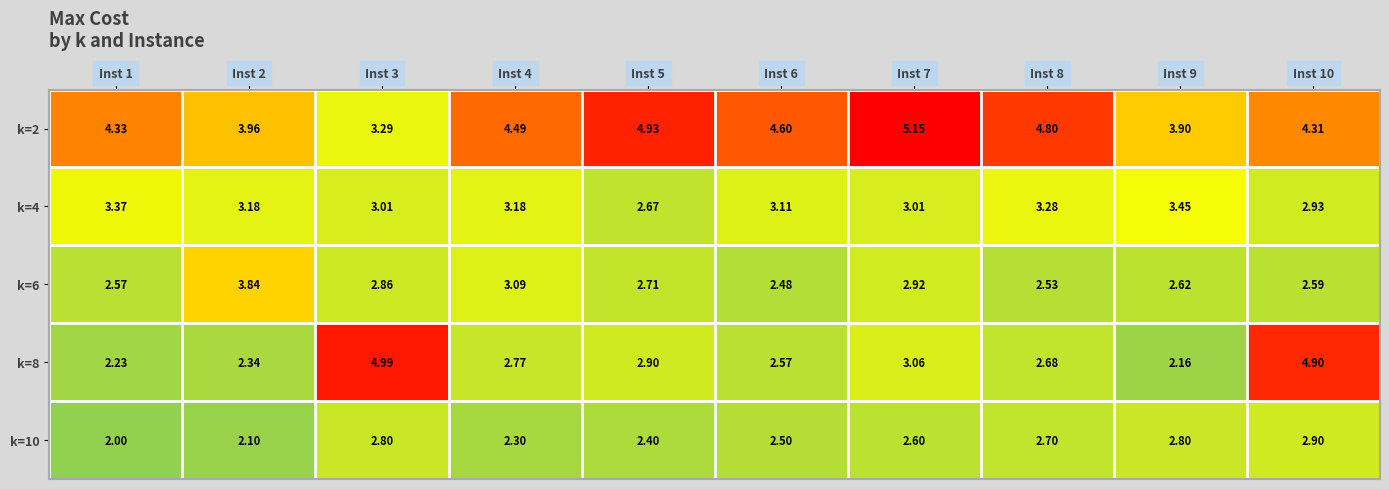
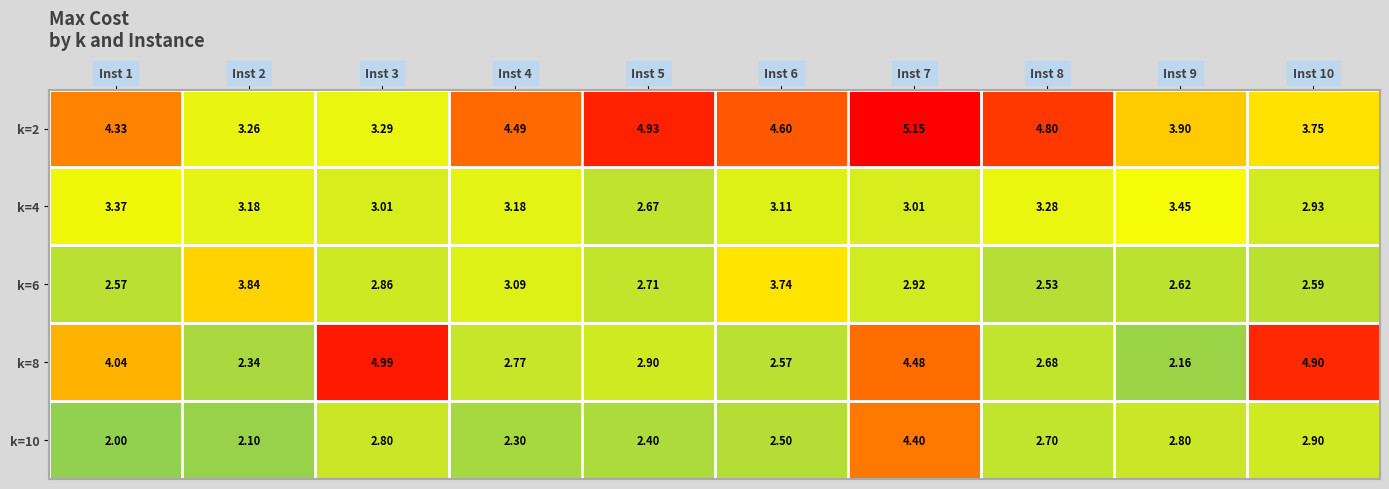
k=2, Inst 2: 3.96 -> 3.26
k=2, Inst 10: 4.31 -> 3.75
k=6, Inst 6: 2.48 -> 3.74
k=8, Inst 1: 2.23 -> 4.04
k=8, Inst 7: 3.06 -> 4.48
k=10, Inst 7: 2.60 -> 4.40
